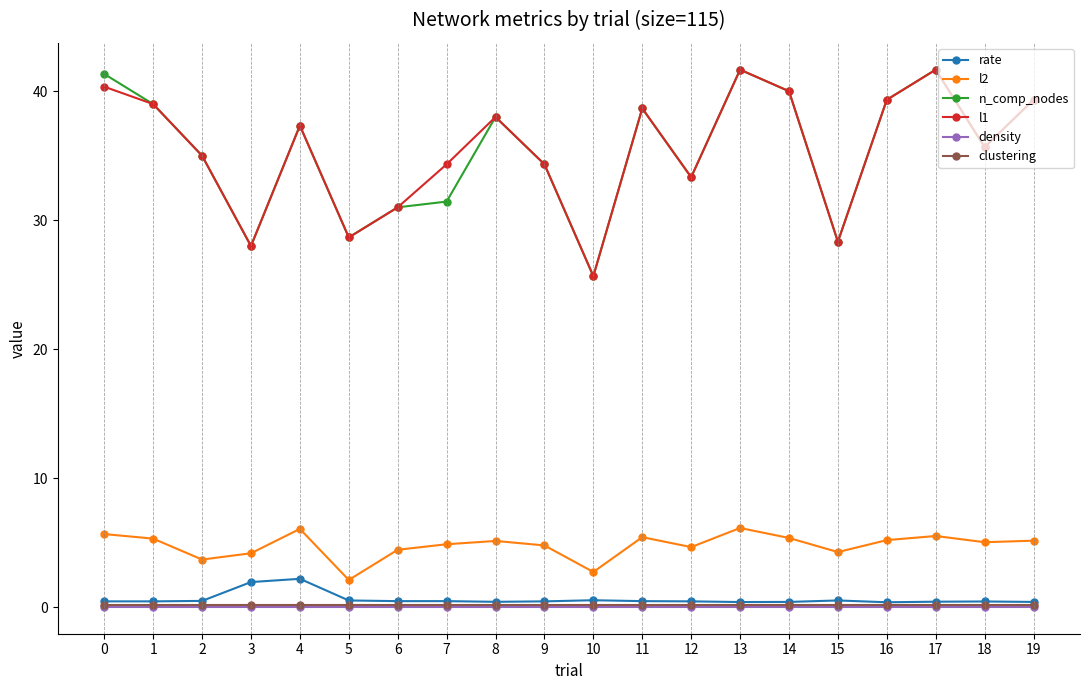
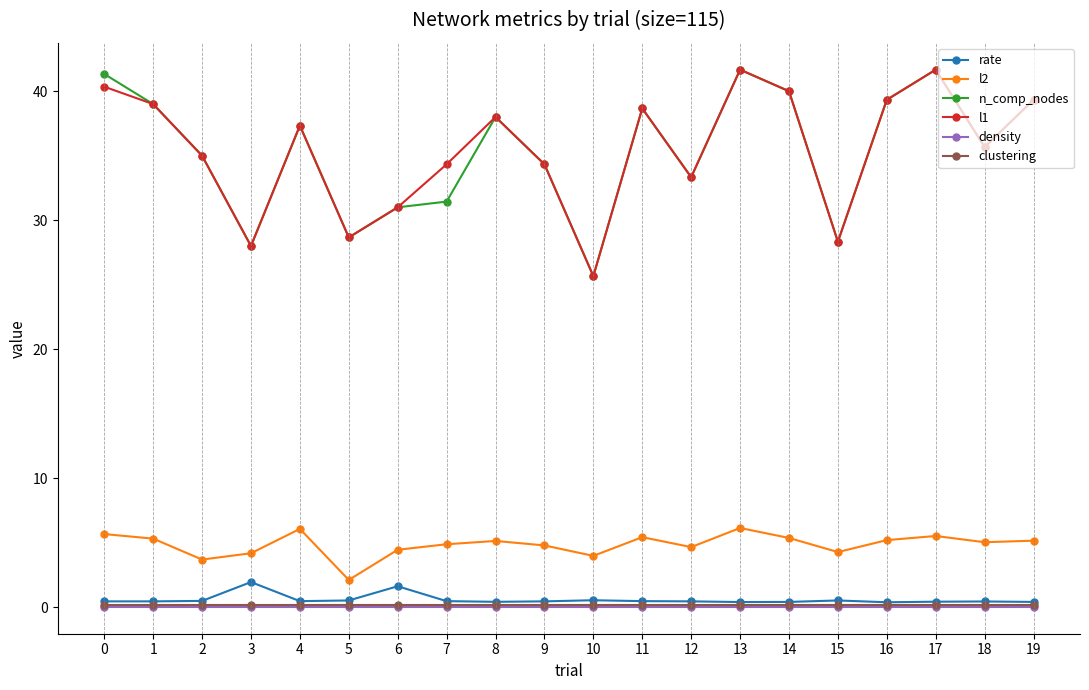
rate, 4: 2.2 -> 0.5
rate, 6: 0.5 -> 1.6
l2, 10: 2.7 -> 4.0
